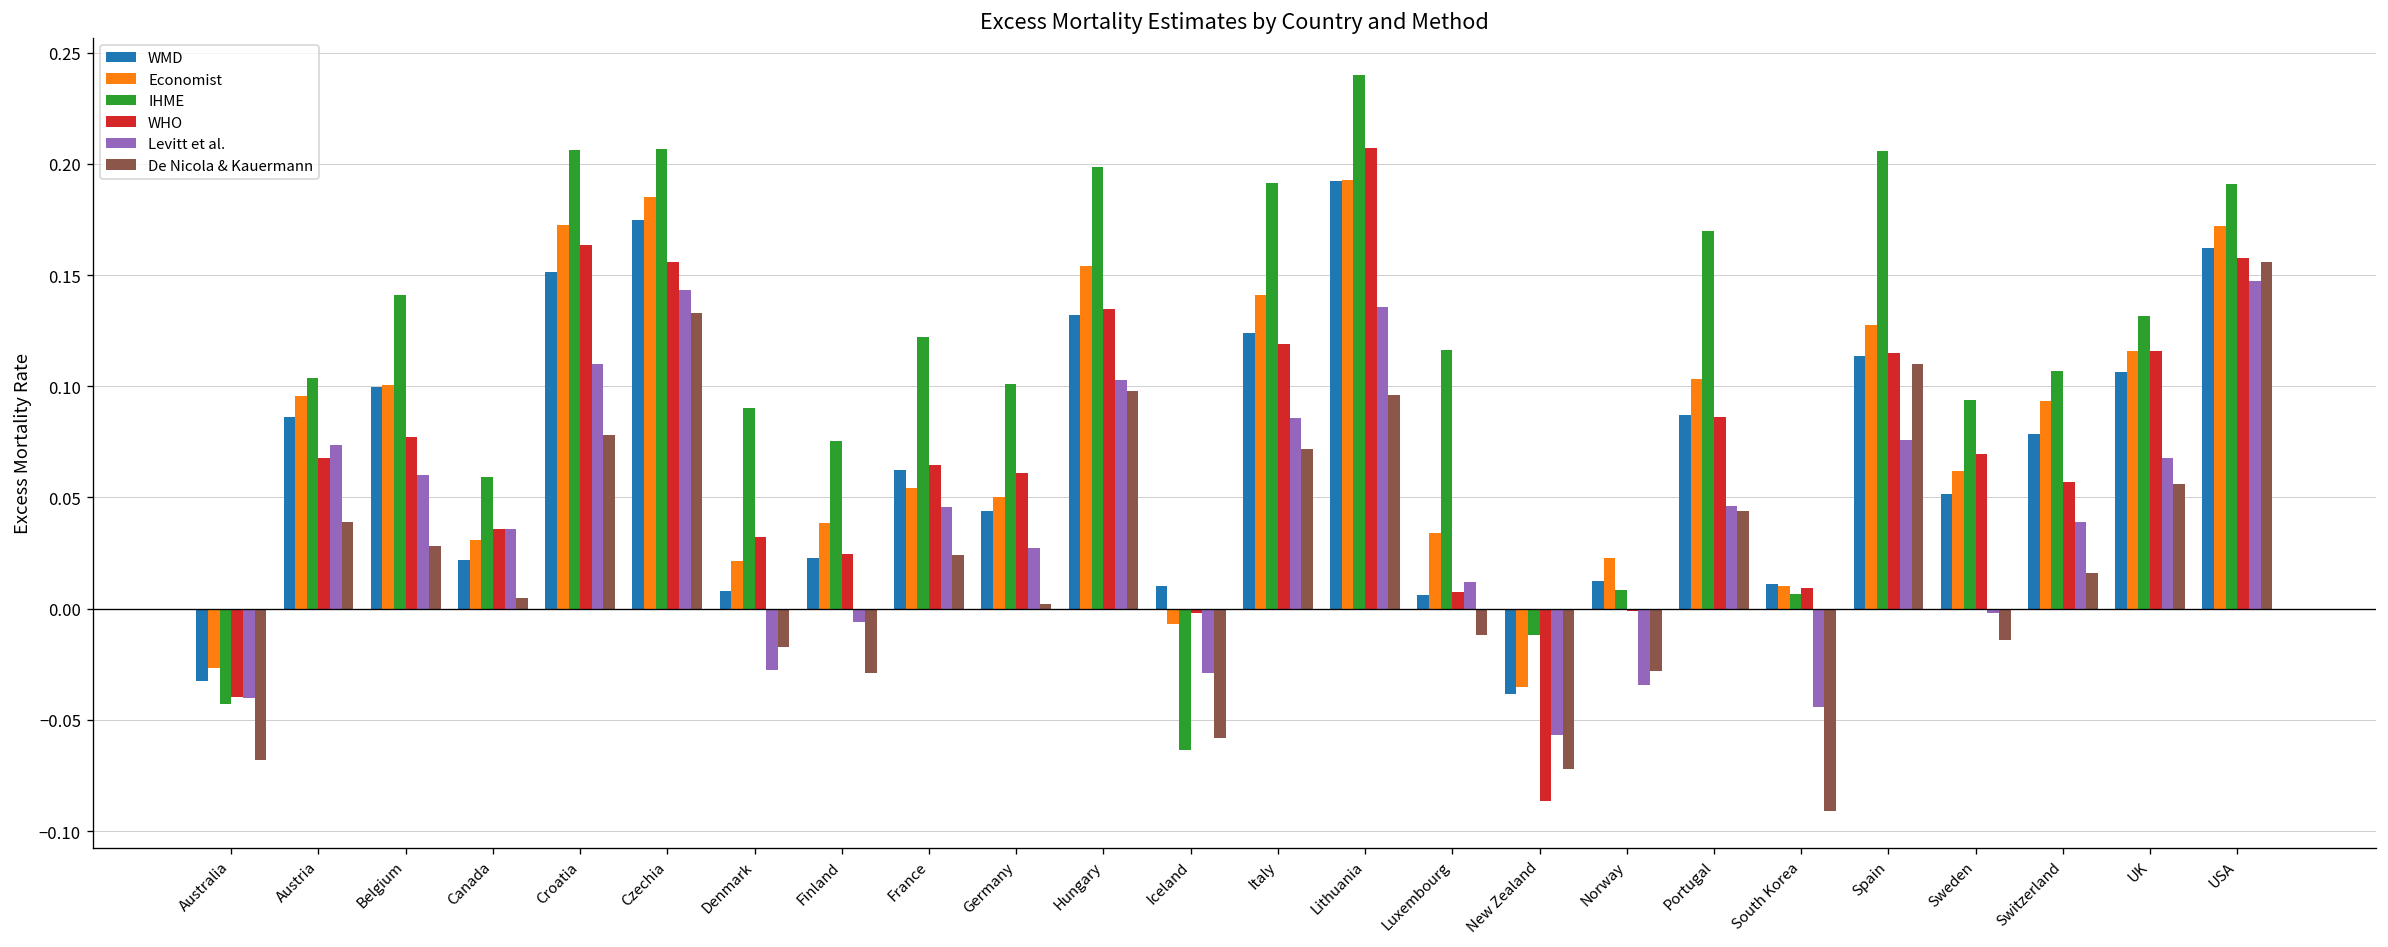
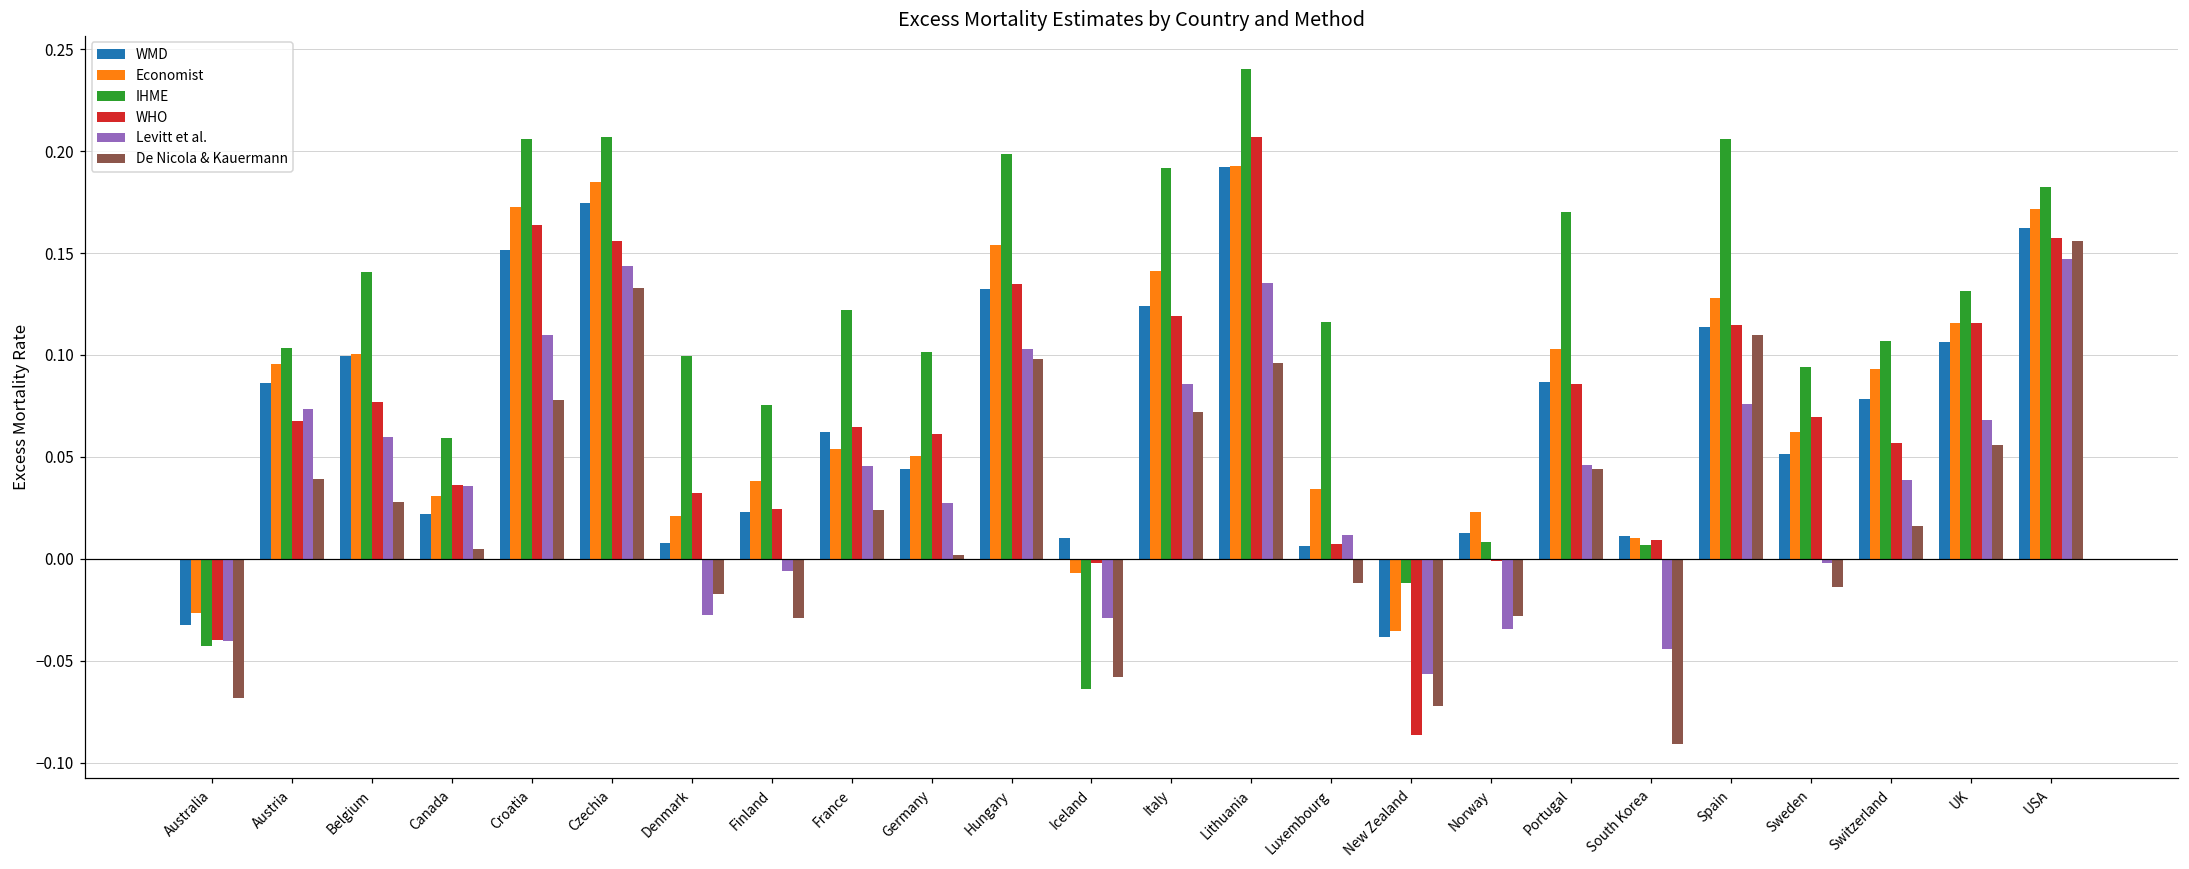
IHME, Denmark: 0.090 -> 0.100
IHME, USA: 0.191 -> 0.182
